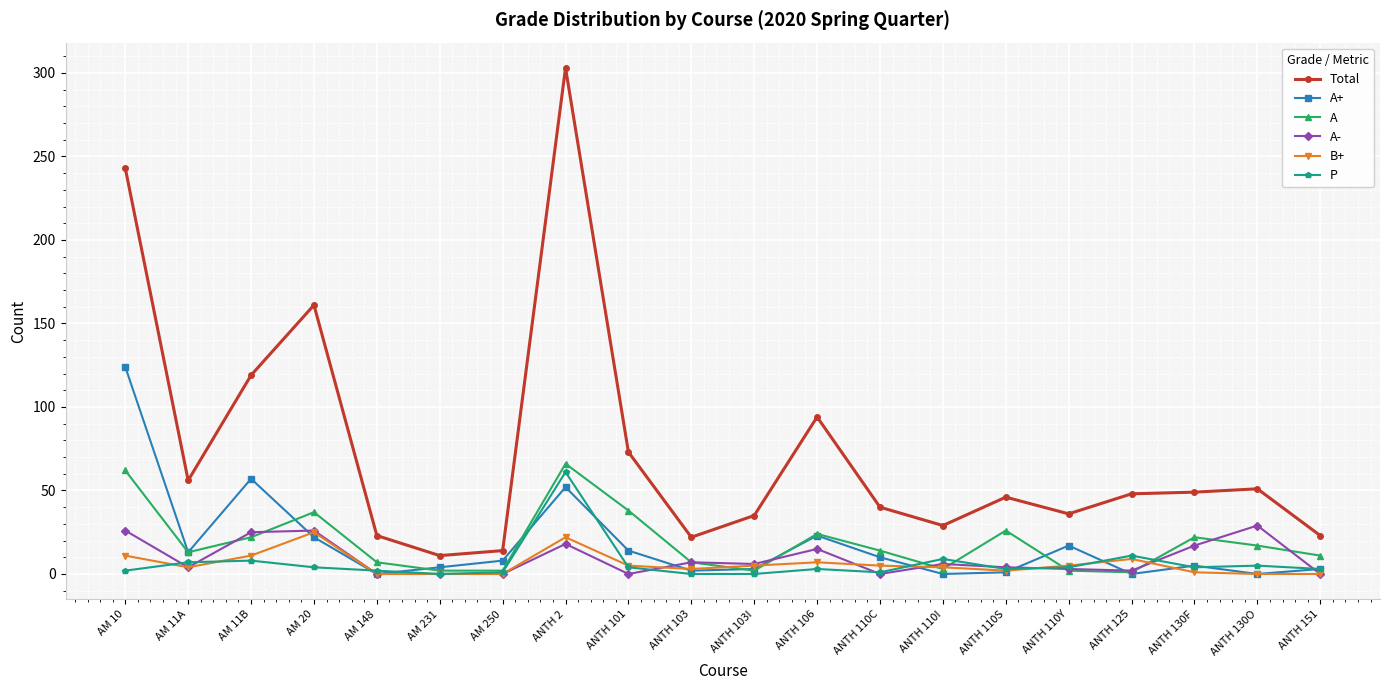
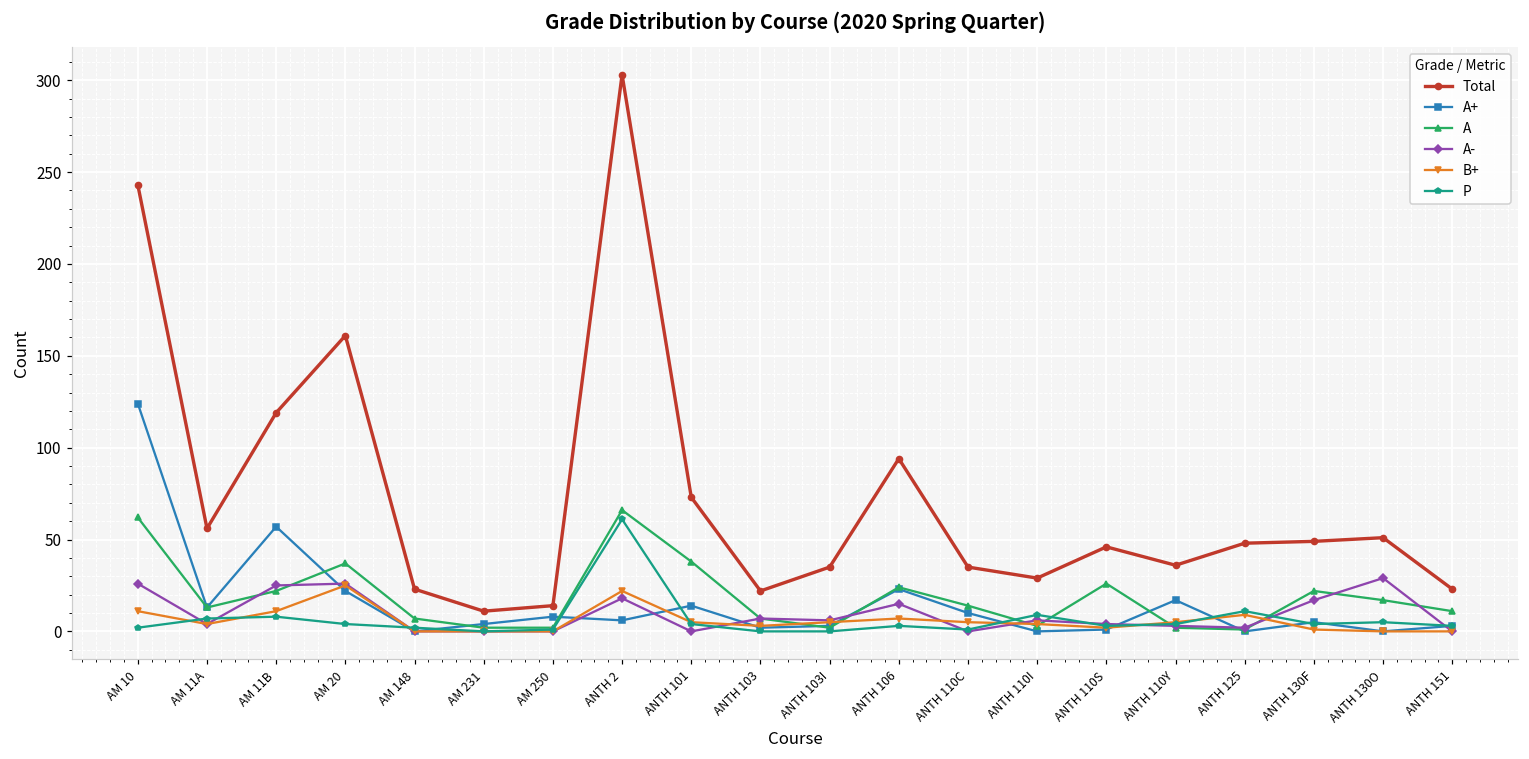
A+, ANTH 2: 52 -> 6
Total, ANTH 110C: 40 -> 35
